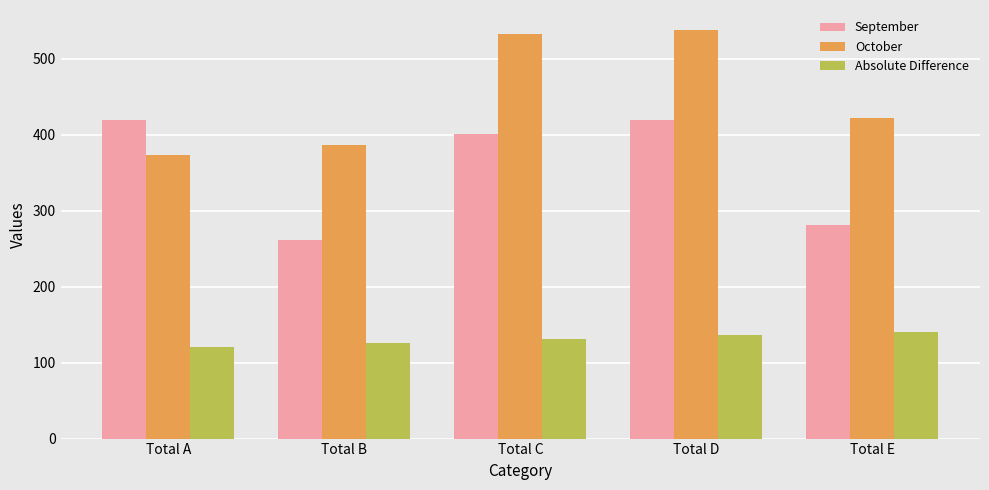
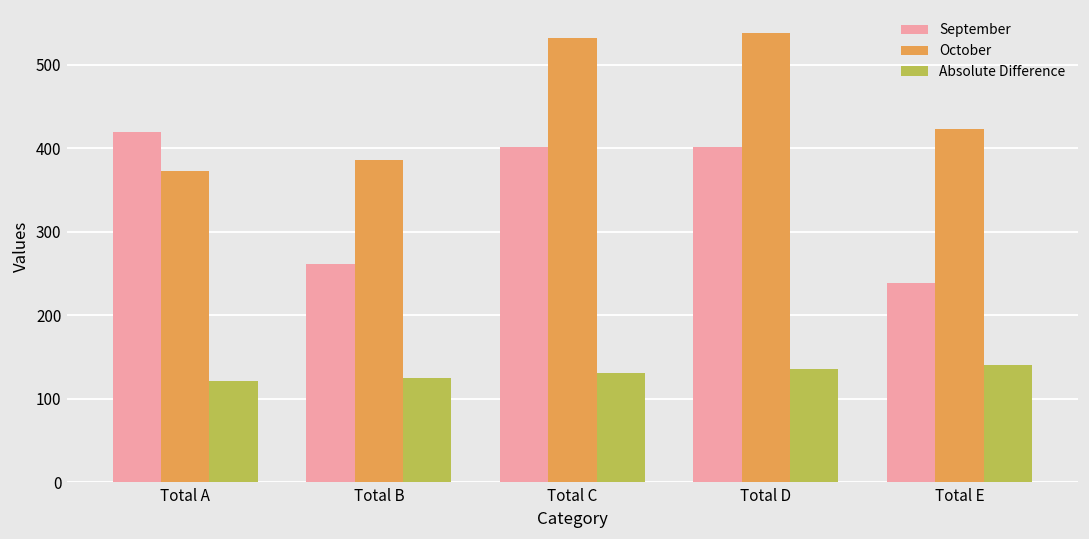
September, Total D: 420 -> 400
September, Total E: 280 -> 240
